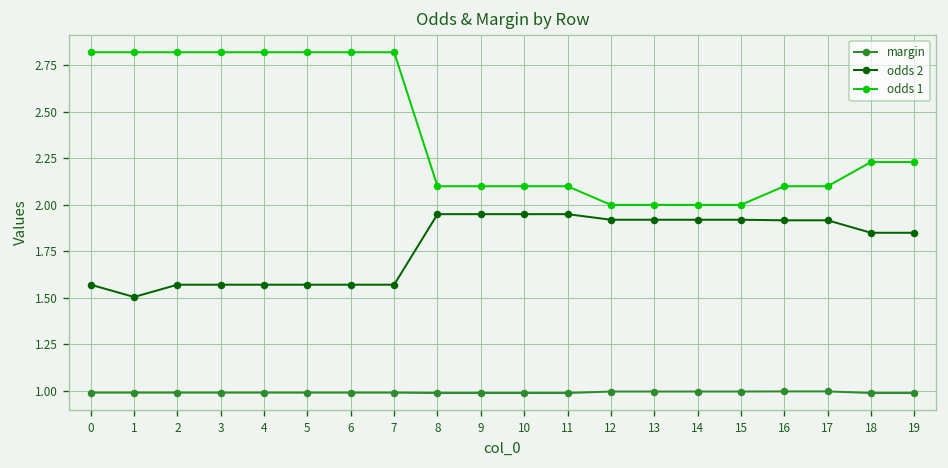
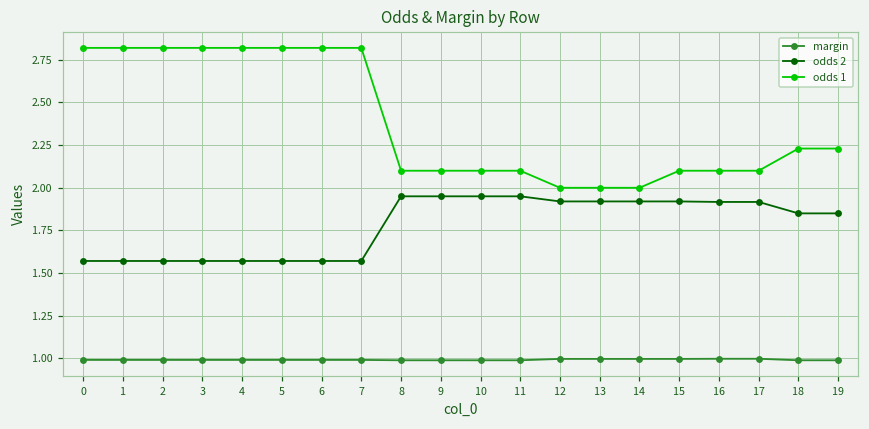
odds 2, 1: 1.51 -> 1.57
odds 1, 15: 2.0 -> 2.1
